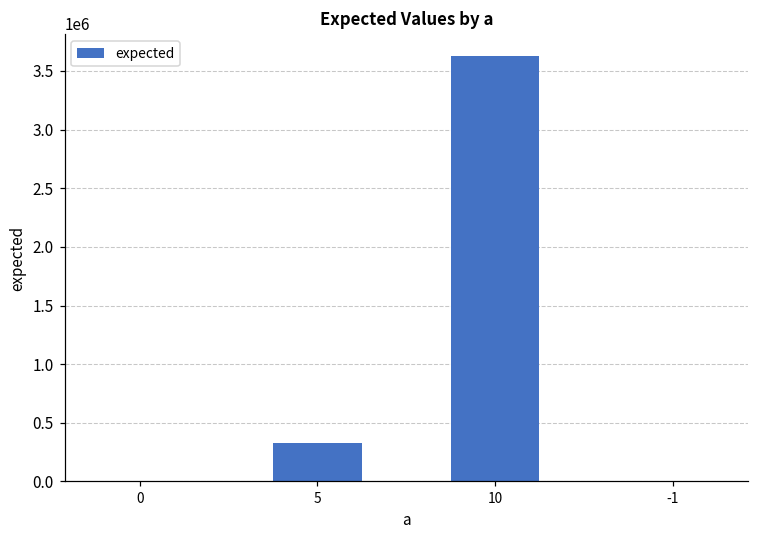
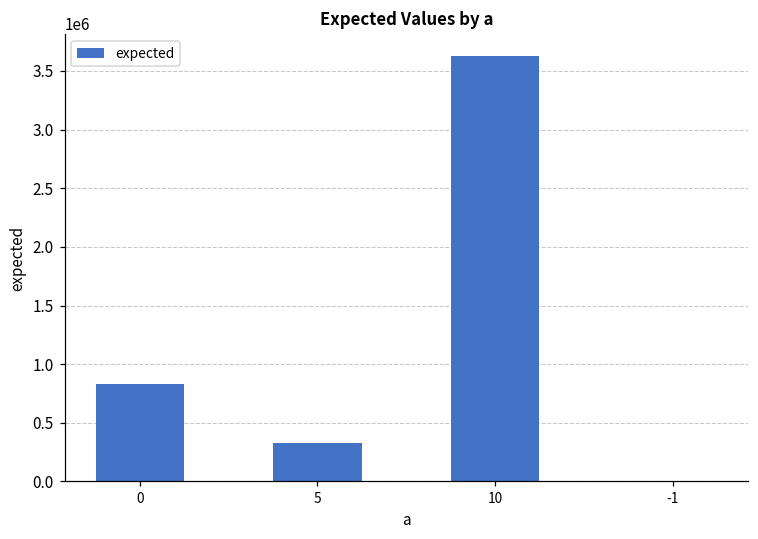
0: 0 -> 830000
